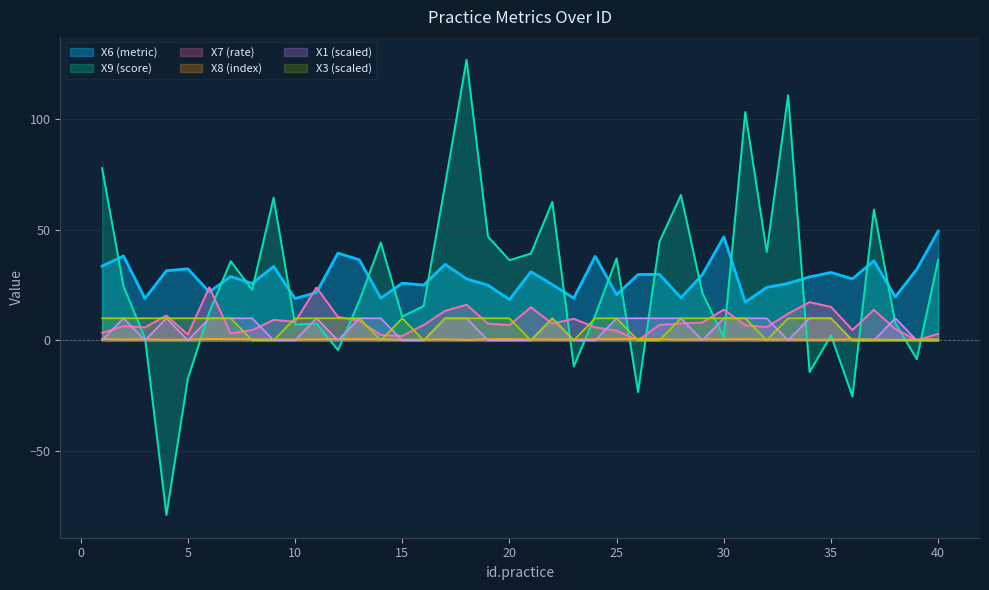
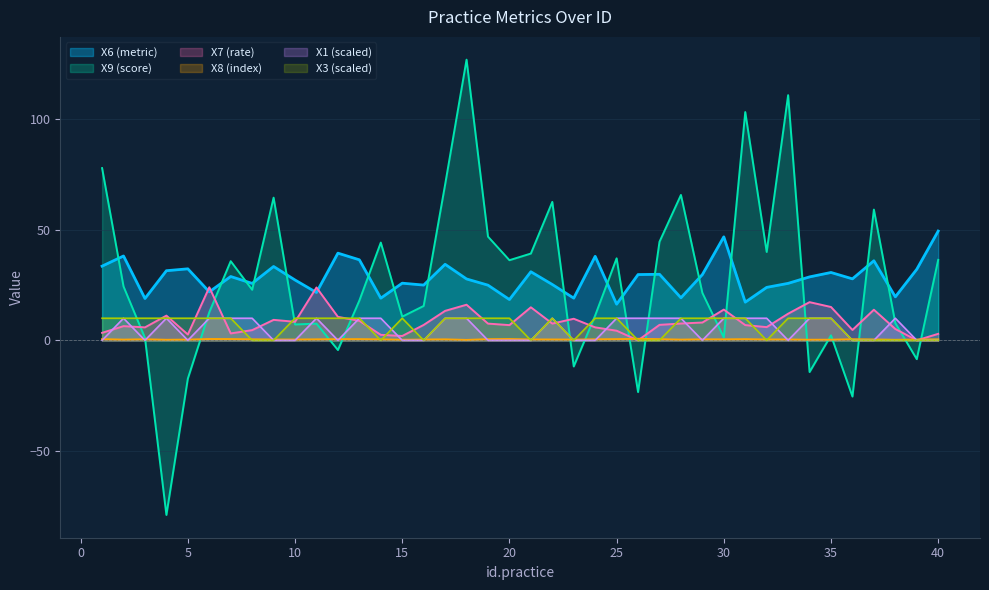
X6 (metric), 10: 19 -> 27
X6 (metric), 25: 21 -> 16
